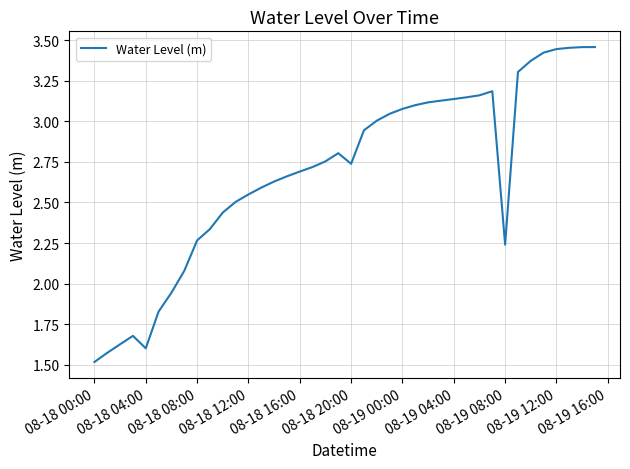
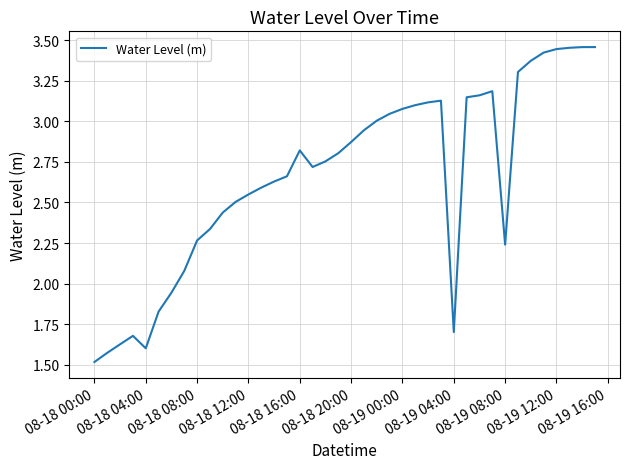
08-18 16:00: 2.69 -> 2.82
08-18 20:00: 2.74 -> 2.87
08-19 04:00: 3.14 -> 1.70
